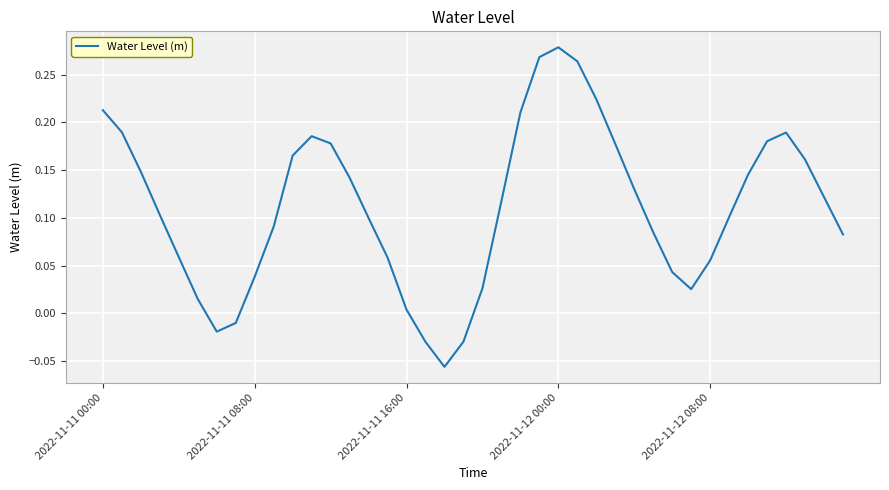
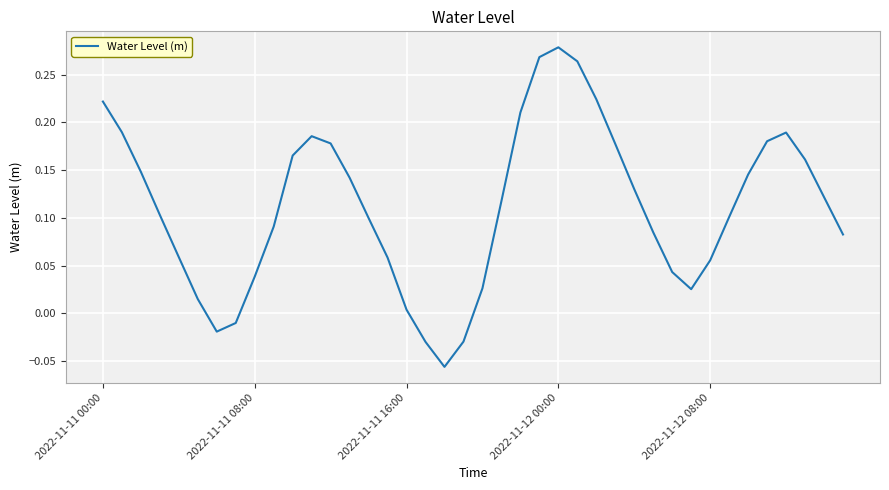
2022-11-11 00:00: 0.21 -> 0.22
